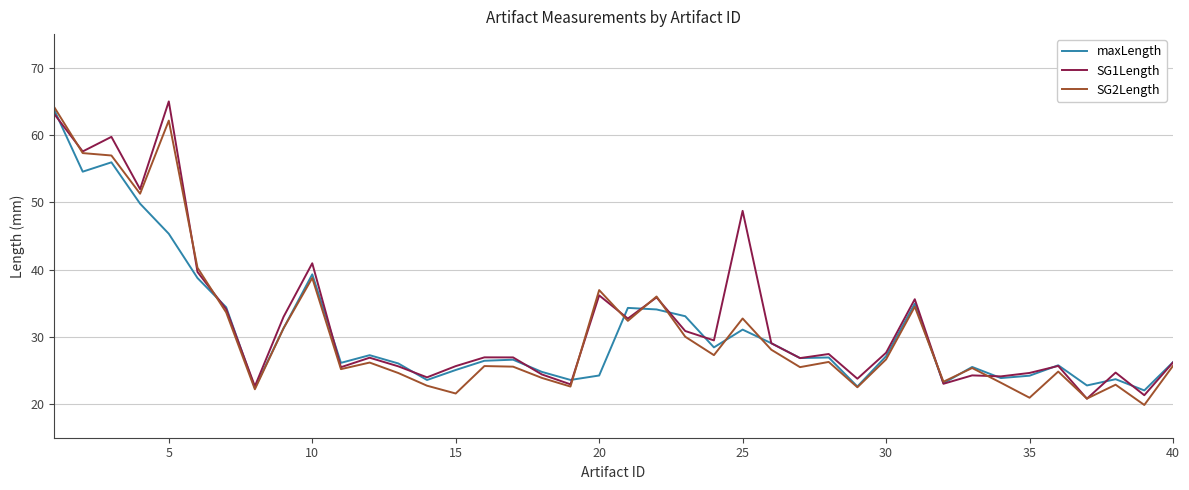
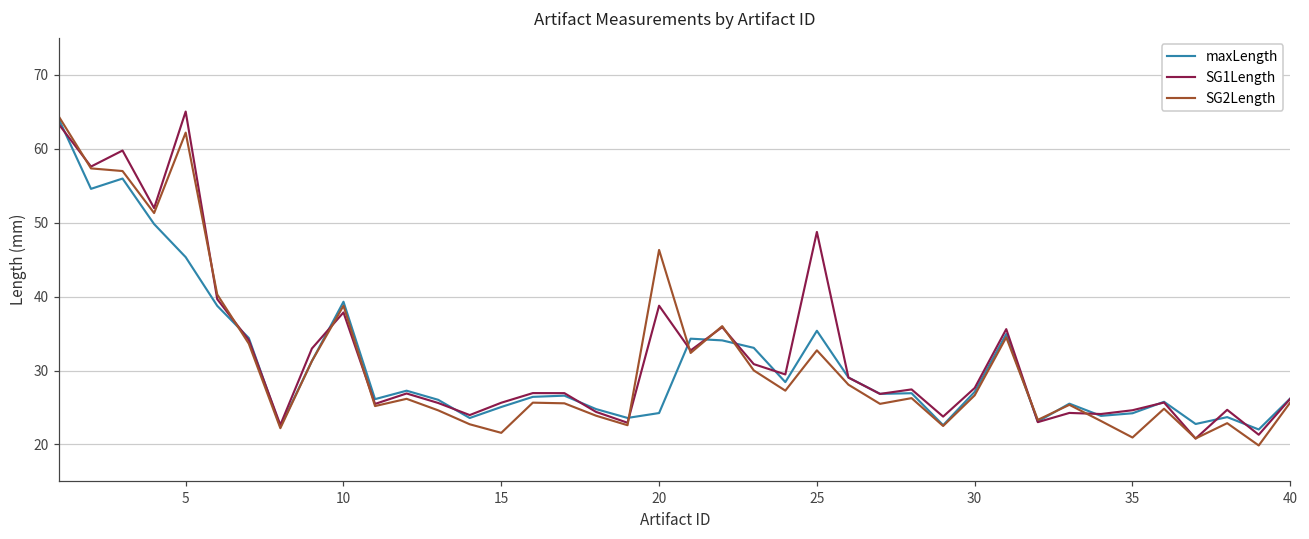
SG1Length, 10: 41 -> 38
SG1Length, 20: 36 -> 39
SG2Length, 20: 37 -> 46
maxLength, 25: 31 -> 35
